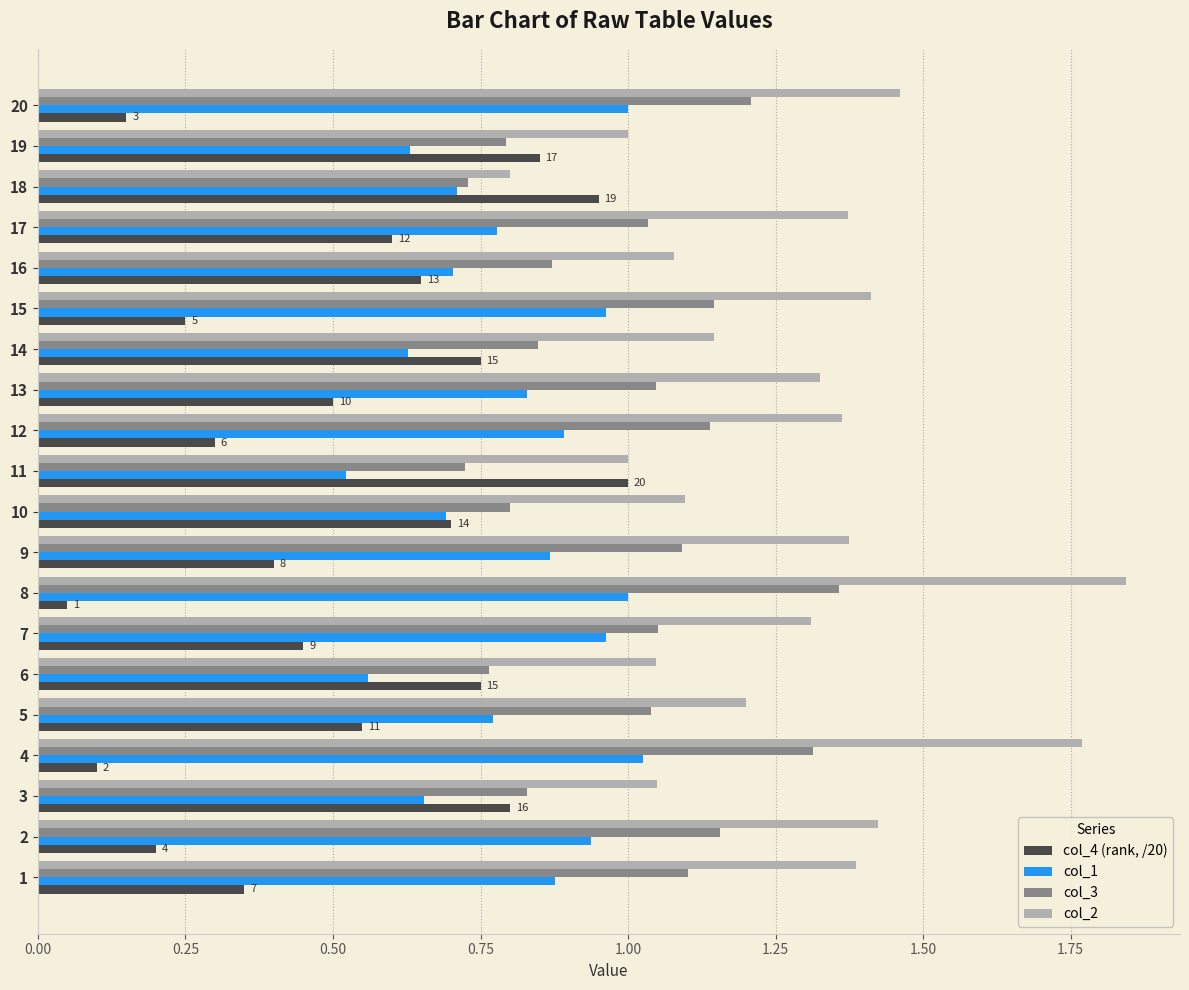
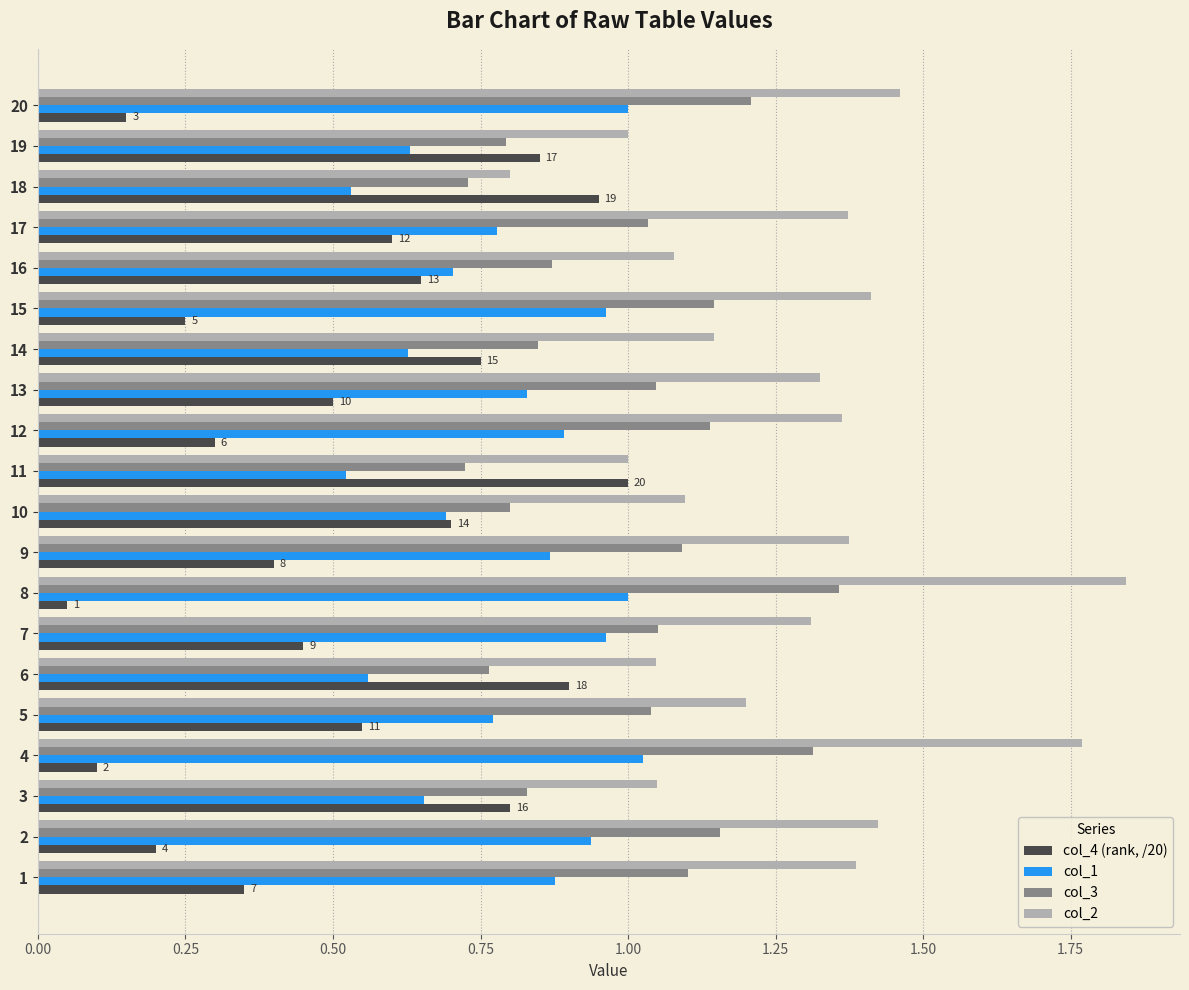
col_1, 18: 0.71 -> 0.53
col_4 (rank, /20), 6: 15 -> 18
